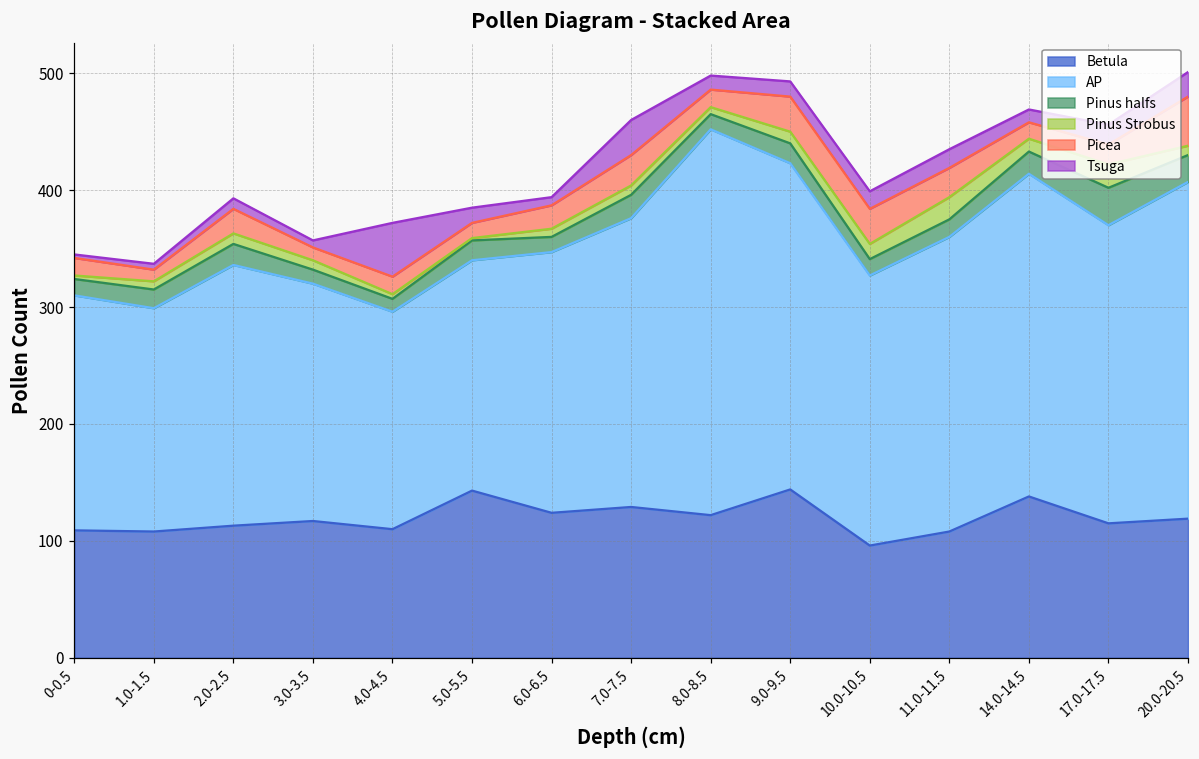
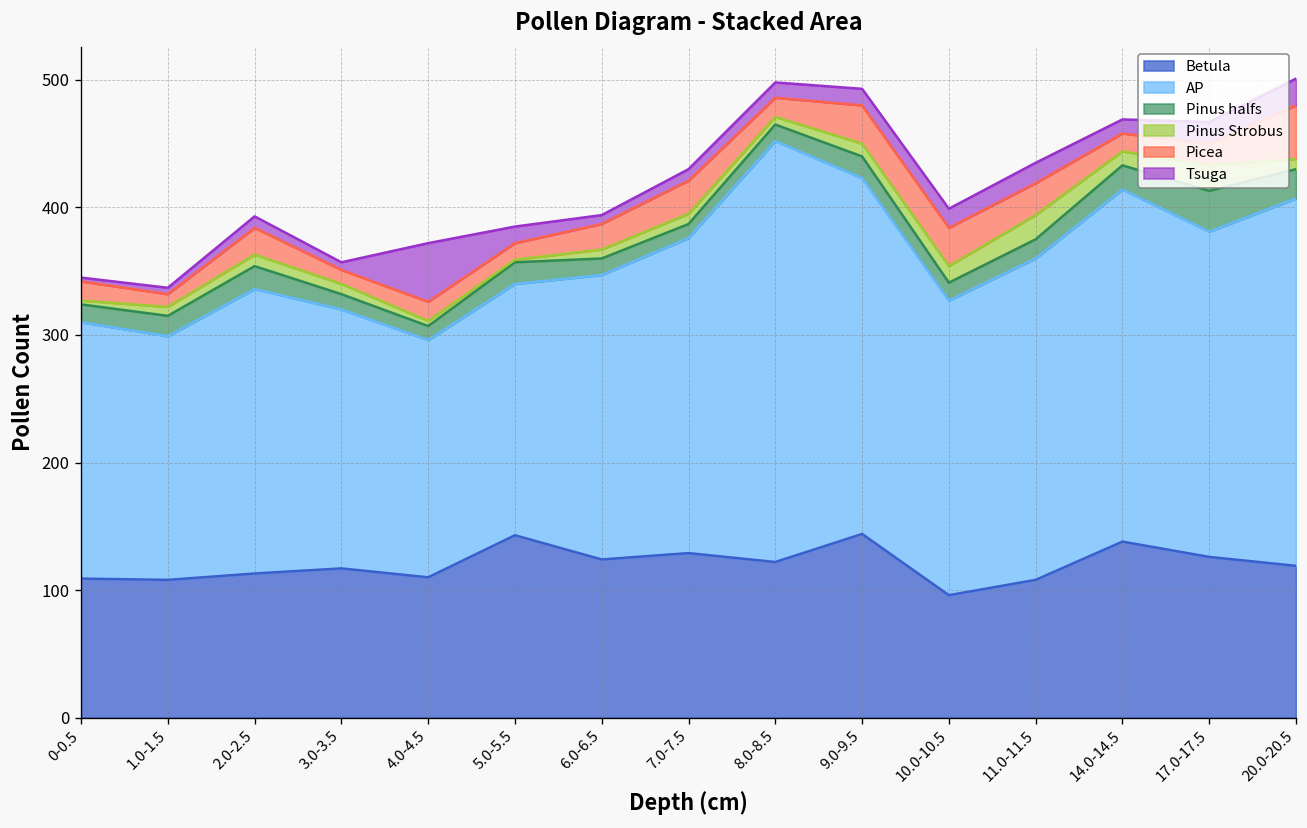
Pinus halfs, 7.0-7.5: 20 -> 11
Tsuga, 7.0-7.5: 30 -> 9
Betula, 17.0-17.5: 115 -> 126
